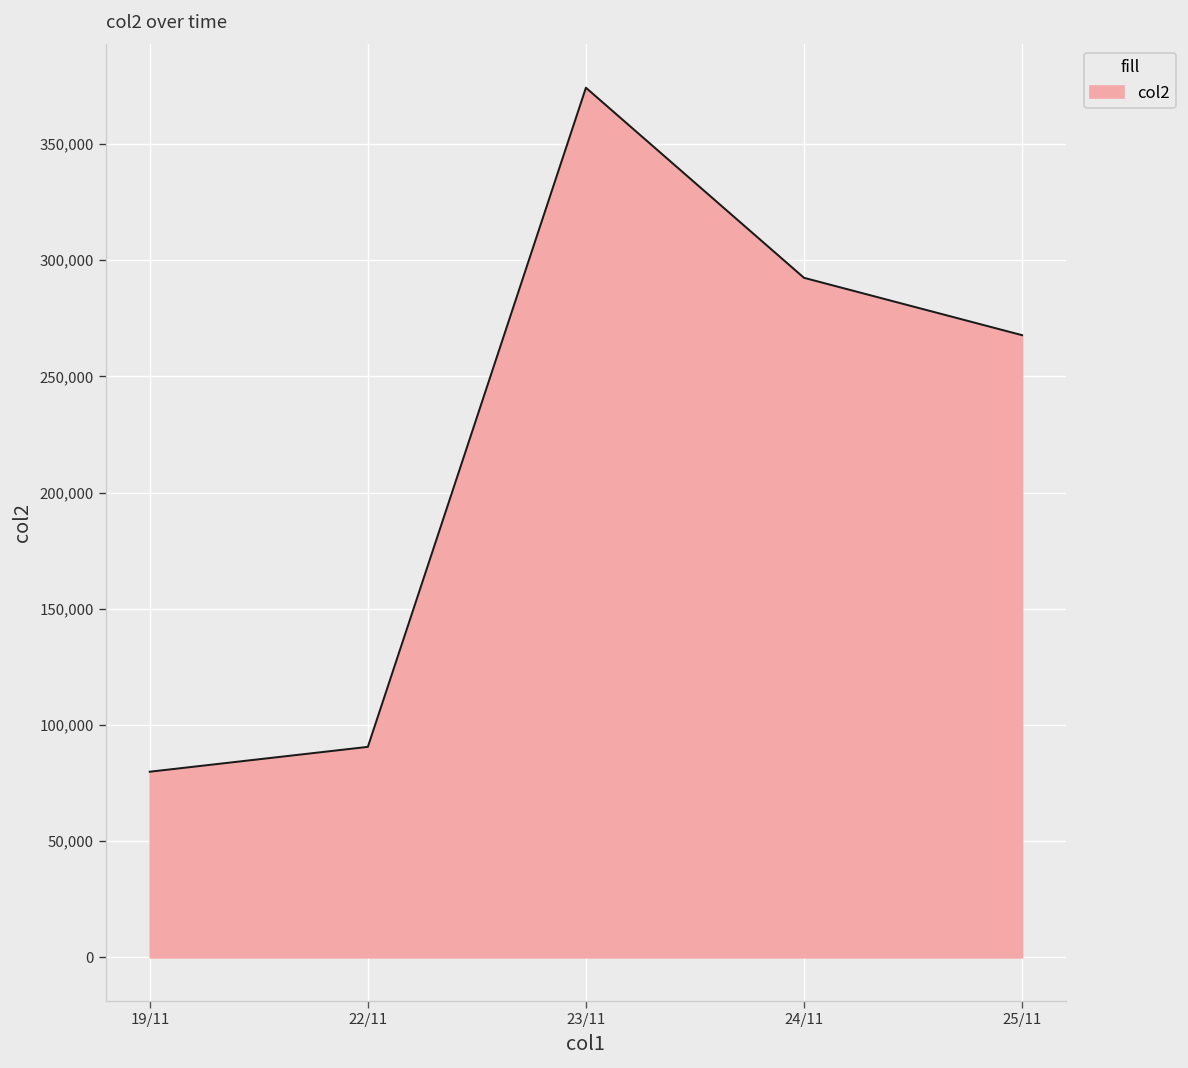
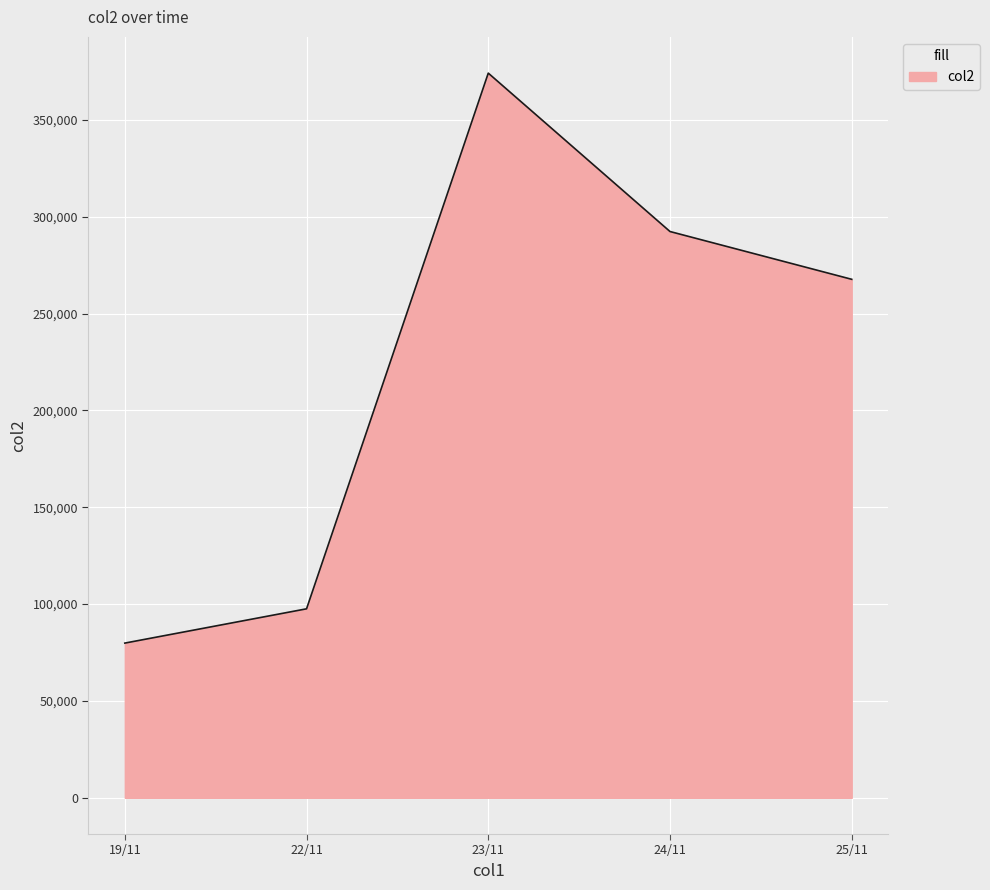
22/11: 91,000 -> 98,000
